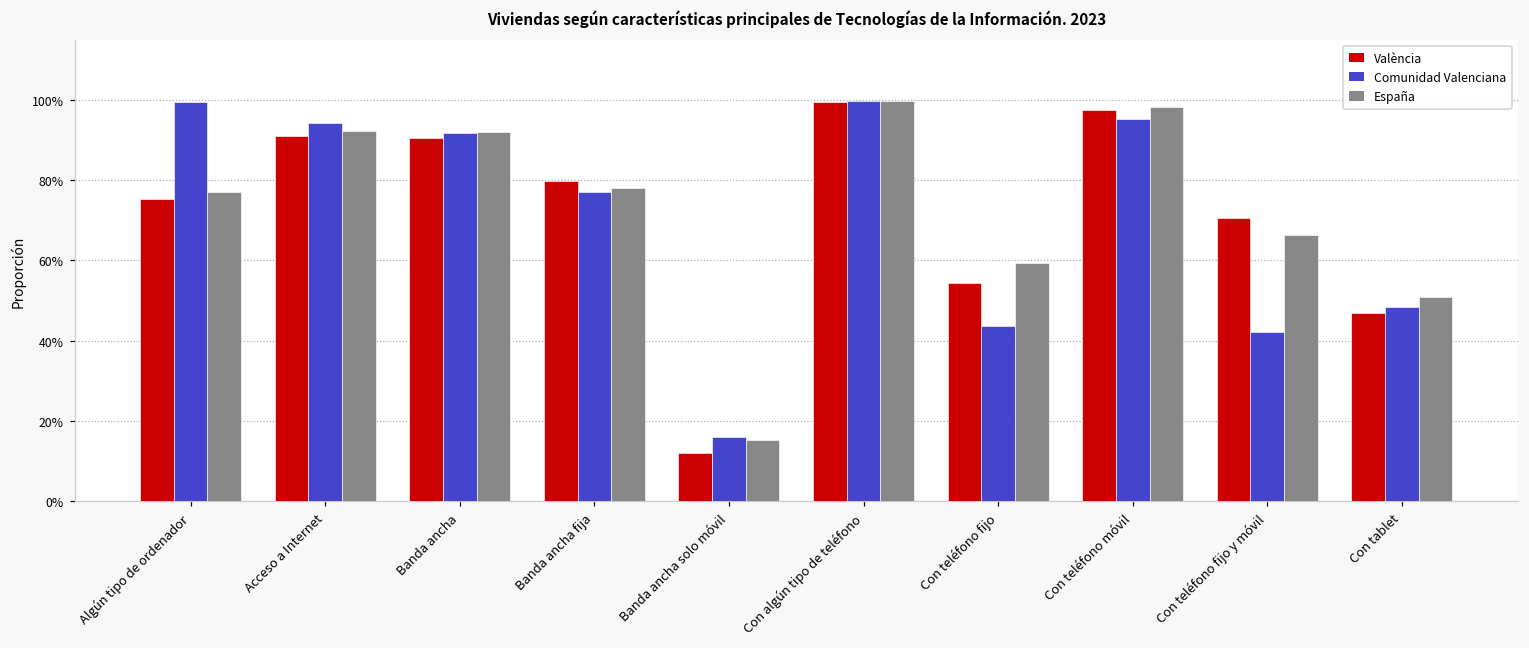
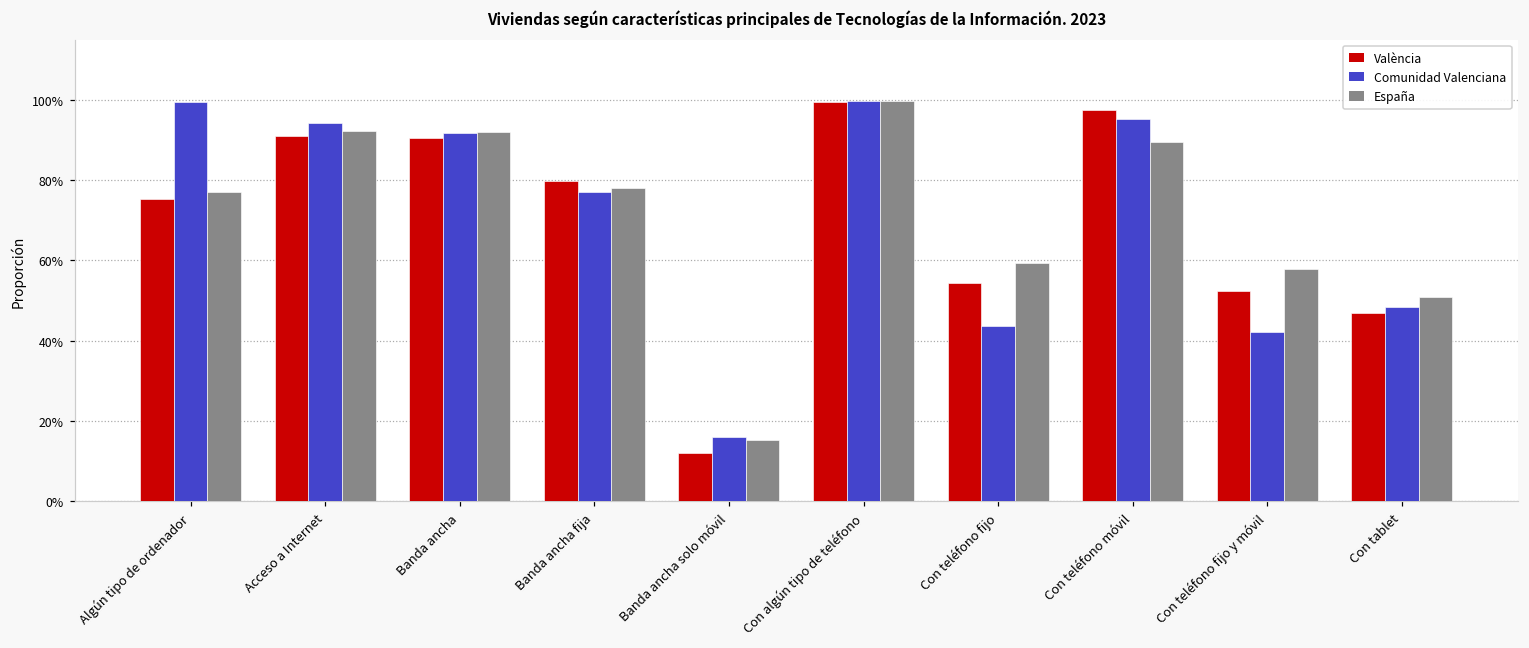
España, Con teléfono móvil: 98% -> 89%
València, Con teléfono fijo y móvil: 71% -> 52%
España, Con teléfono fijo y móvil: 66% -> 58%
